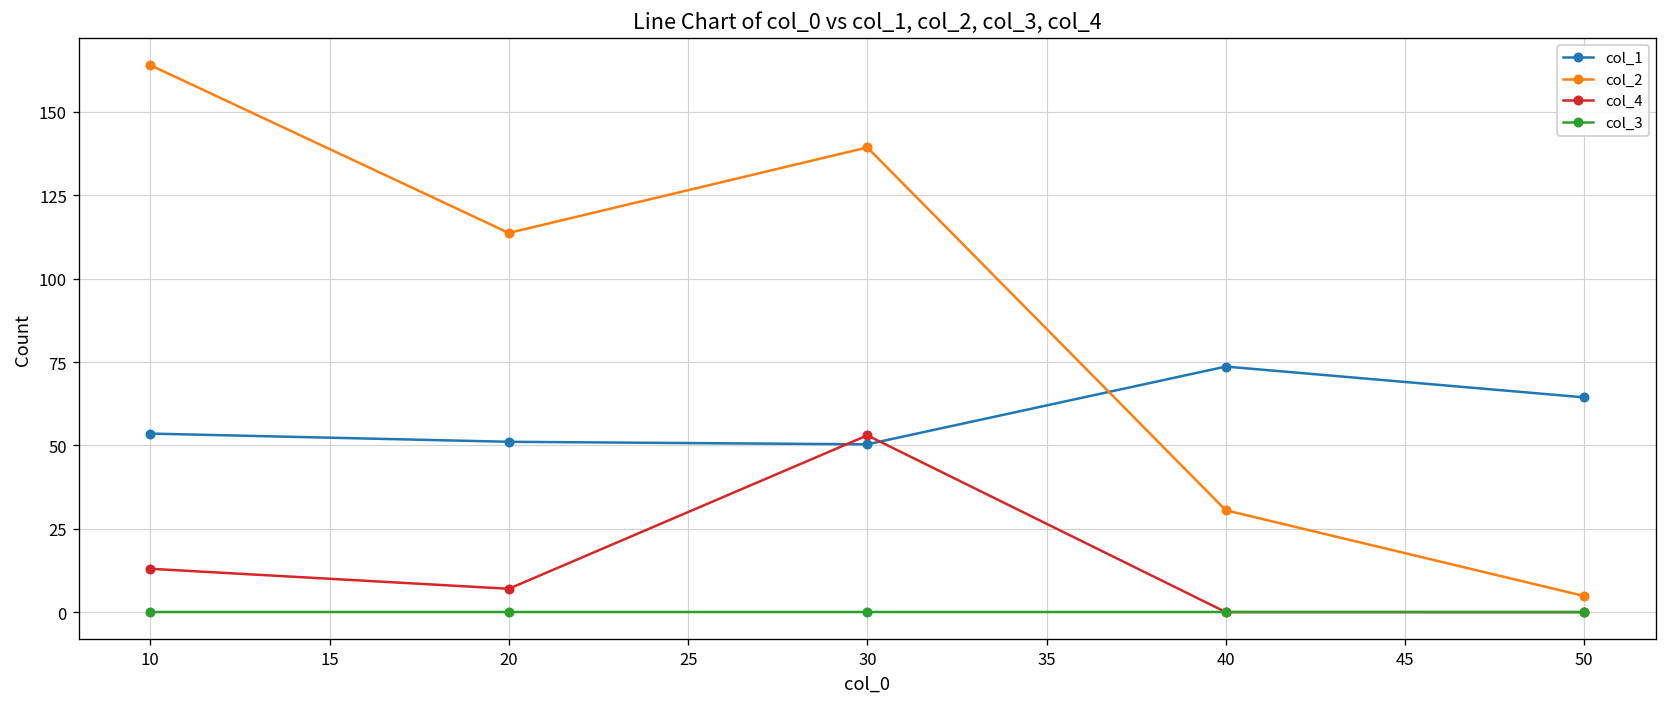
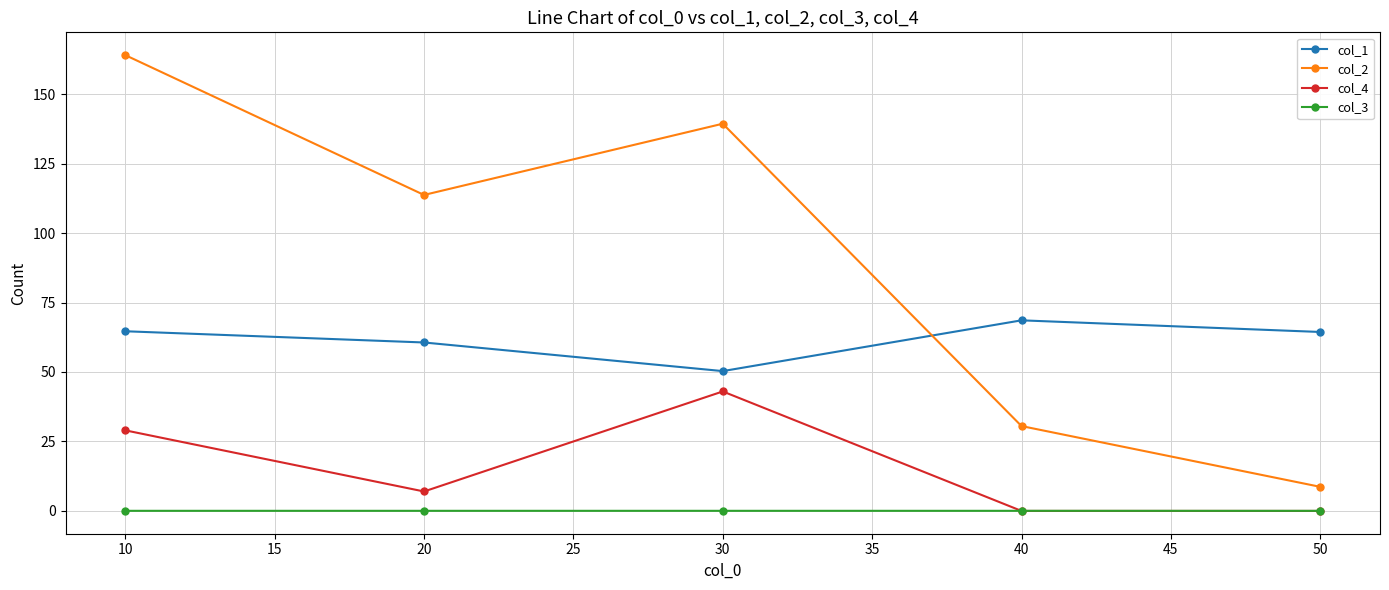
col_1, 10: 54 -> 65
col_4, 10: 13 -> 29
col_1, 20: 51 -> 61
col_4, 30: 53 -> 43
col_1, 40: 74 -> 69
col_2, 50: 5 -> 9
